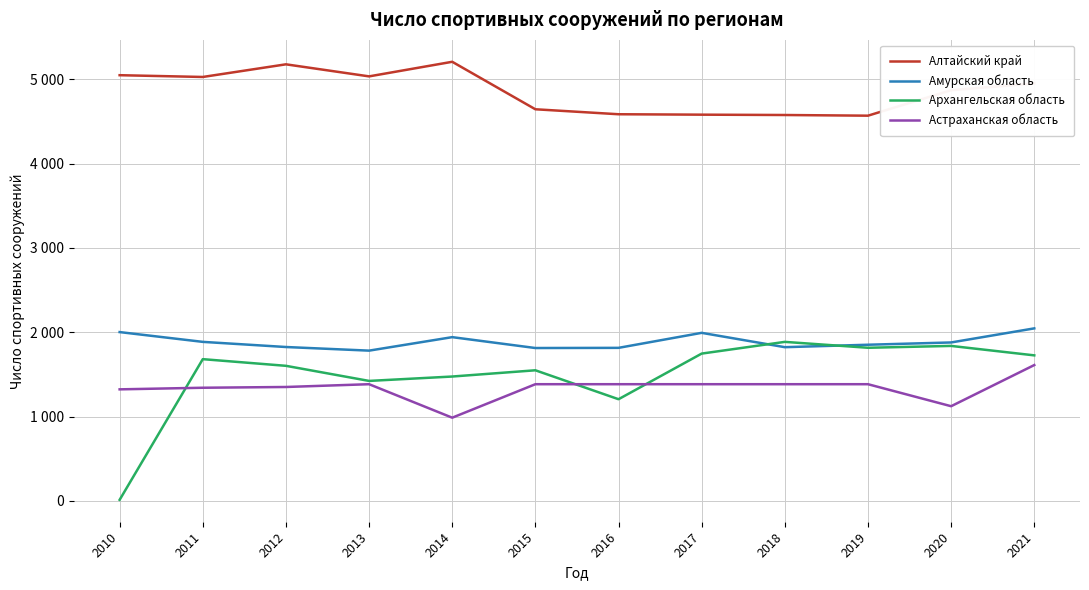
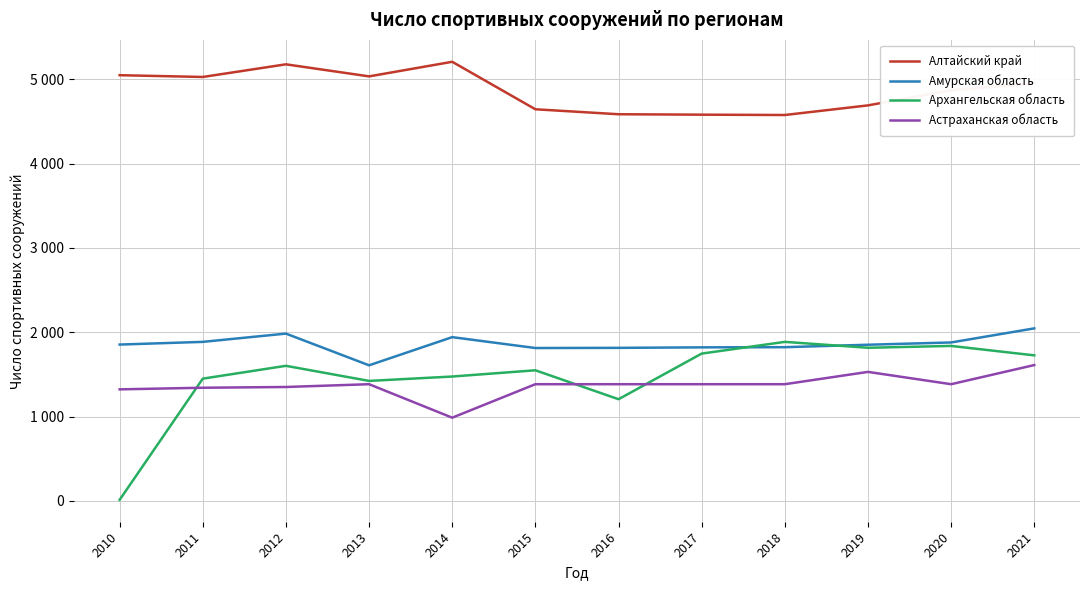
Амурская область, 2010: 2000 -> 1900
Архангельская область, 2011: 1700 -> 1500
Амурская область, 2012: 1800 -> 2000
Амурская область, 2013: 1800 -> 1600
Амурская область, 2017: 2000 -> 1800
Алтайский край, 2019: 4600 -> 4700
Астраханская область, 2019: 1400 -> 1500
Астраханская область, 2020: 1100 -> 1400
